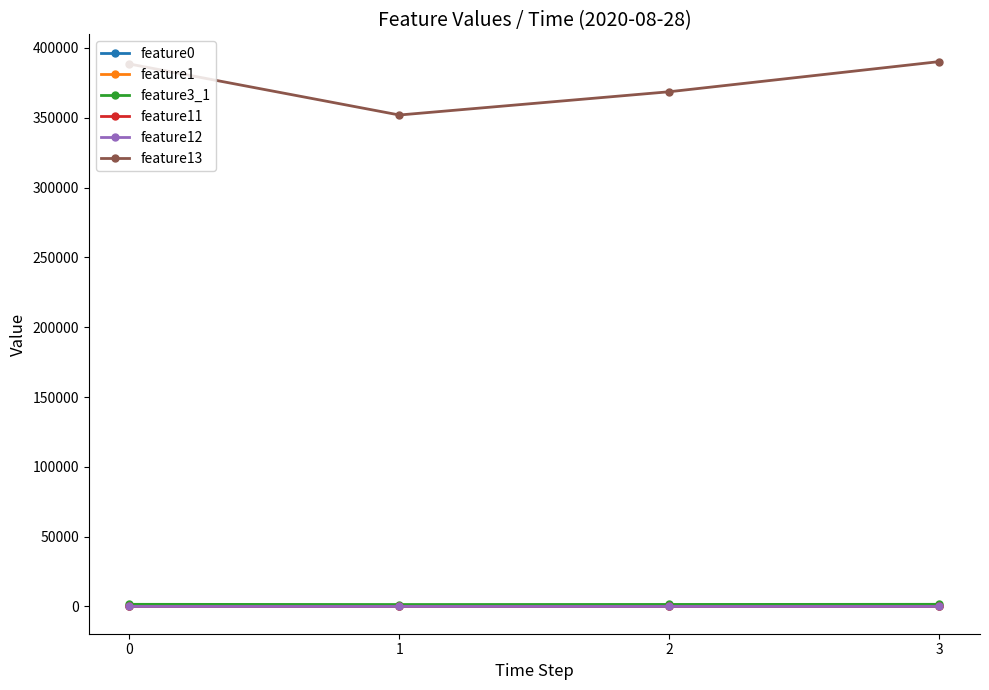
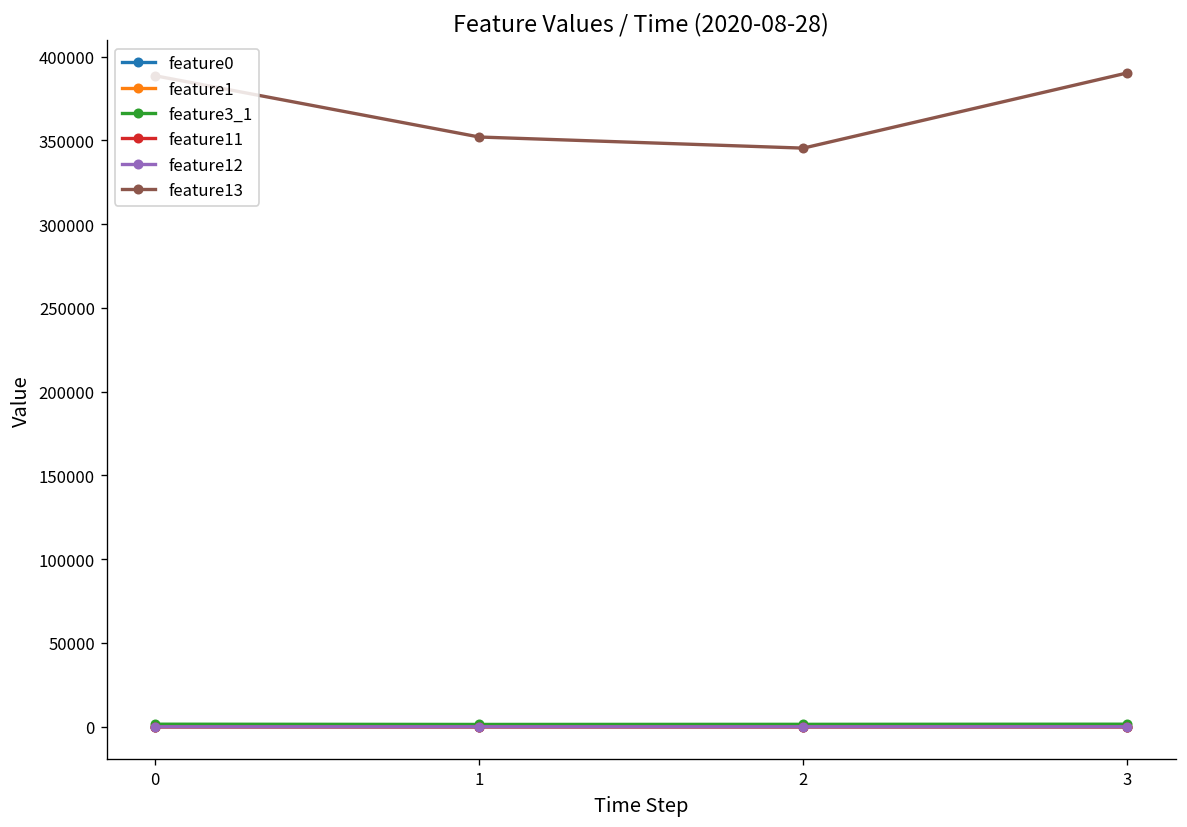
feature13, 2: 369000 -> 345000
